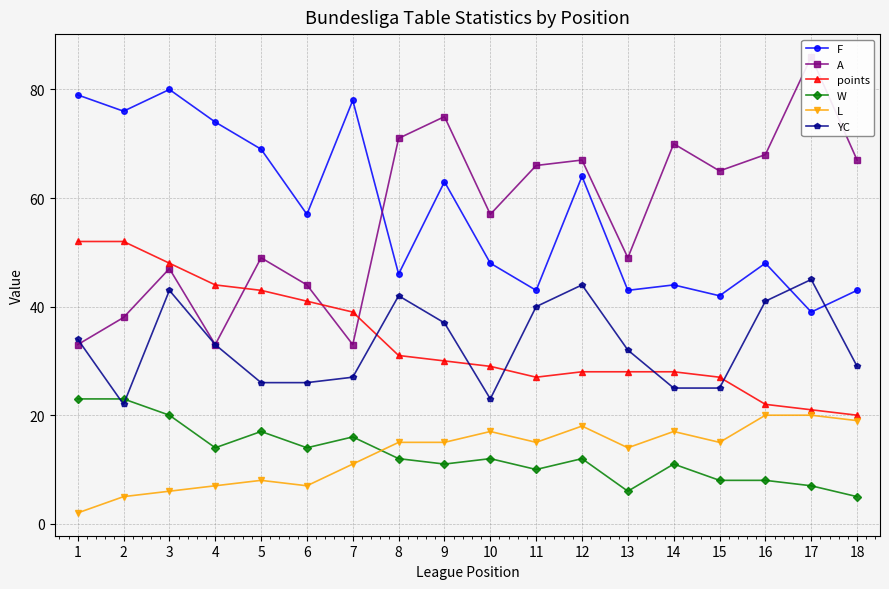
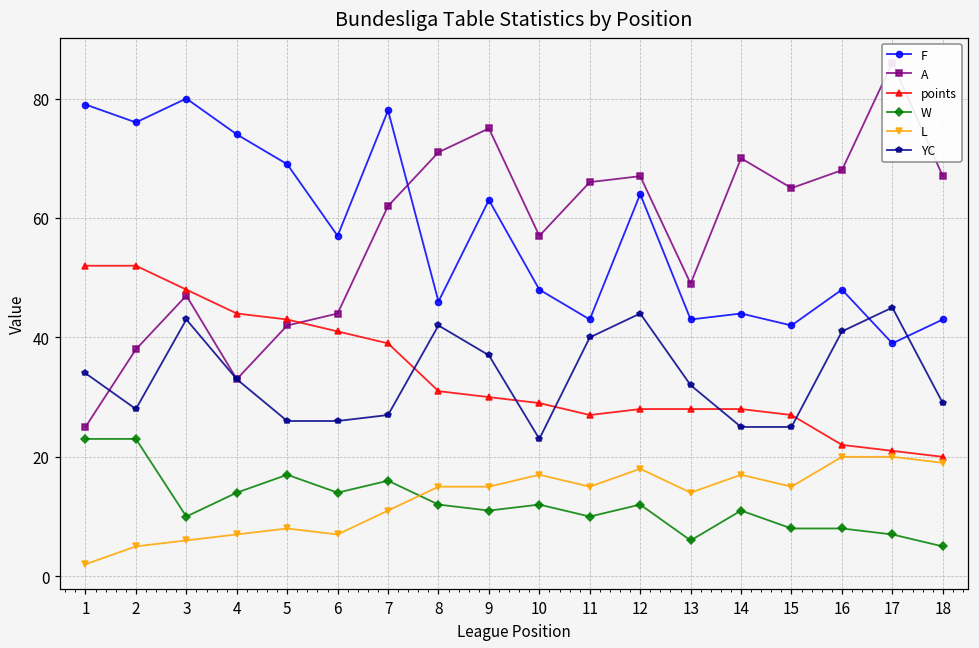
A, 1: 33 -> 25
YC, 2: 22 -> 28
W, 3: 20 -> 10
A, 5: 49 -> 42
A, 7: 33 -> 62
